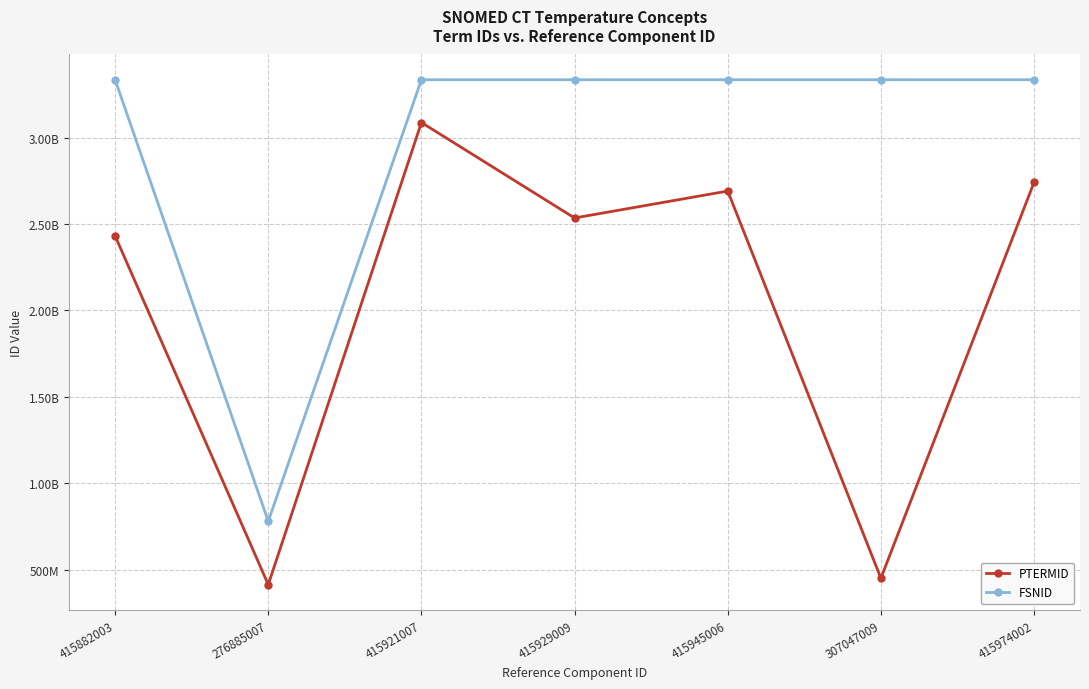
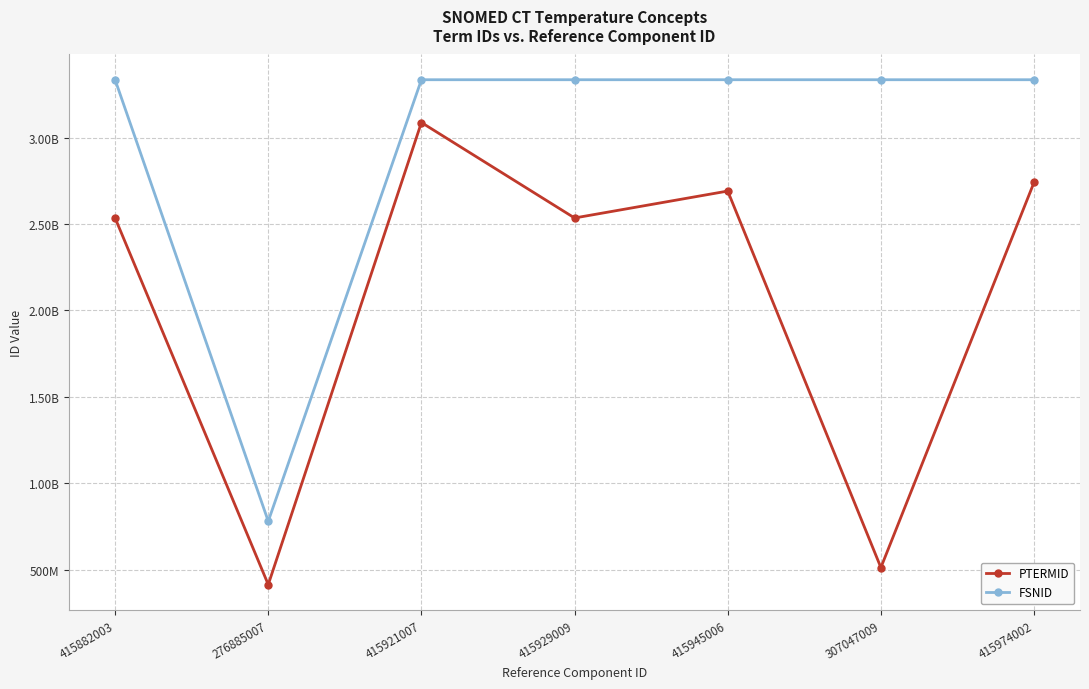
PTERMID, 415882003: 2430000000 -> 2530000000
PTERMID, 307047009: 450000000 -> 510000000
